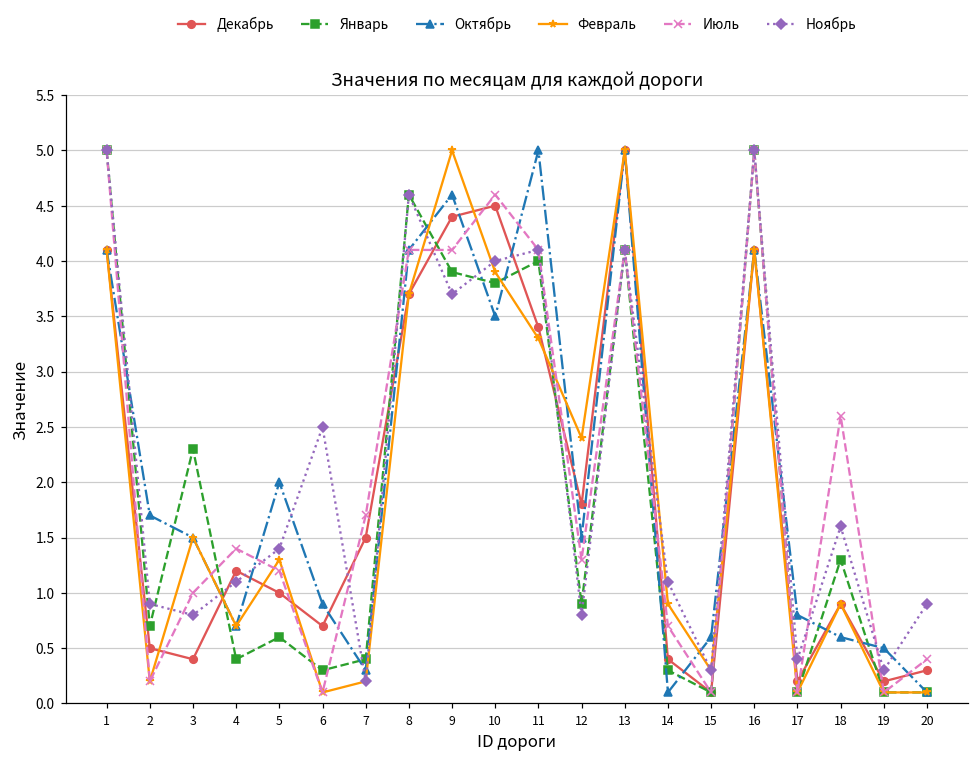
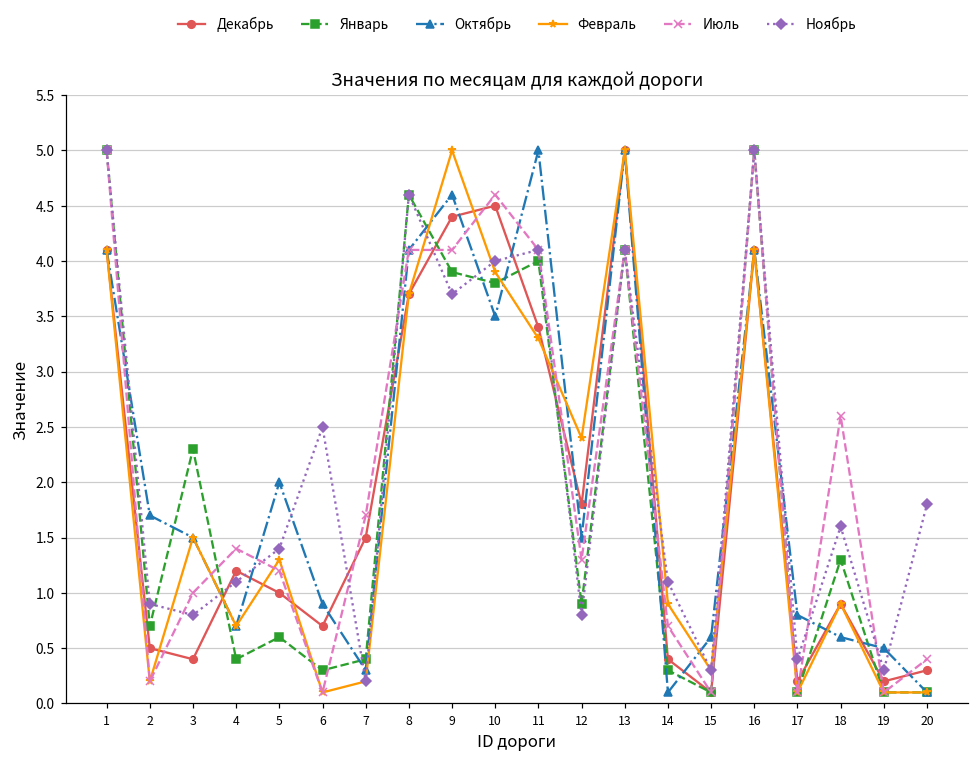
Ноябрь, 20: 0.9 -> 1.8
